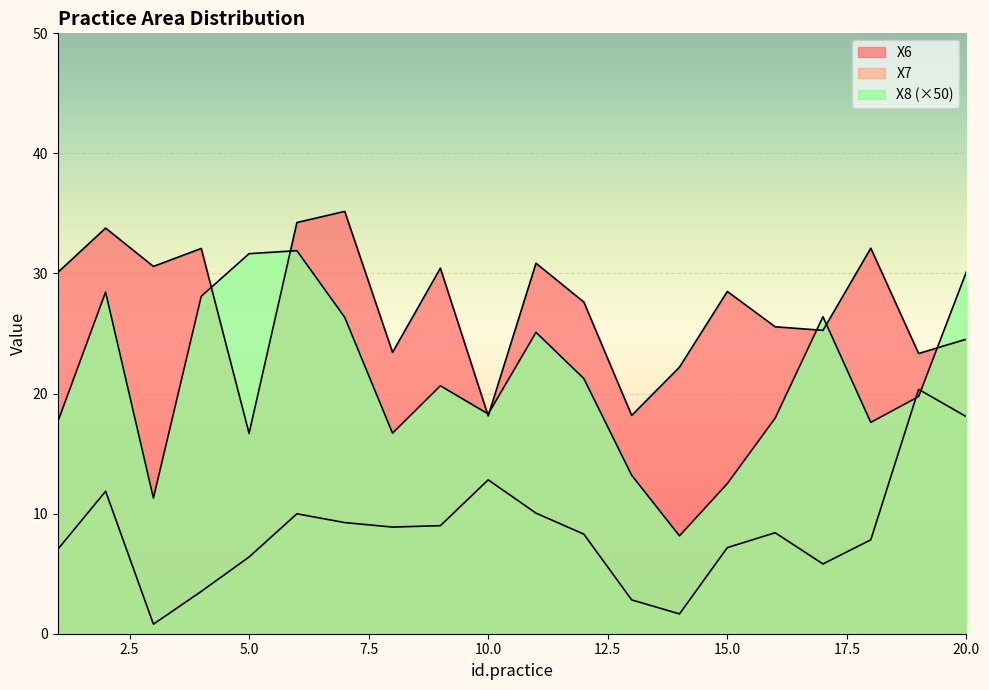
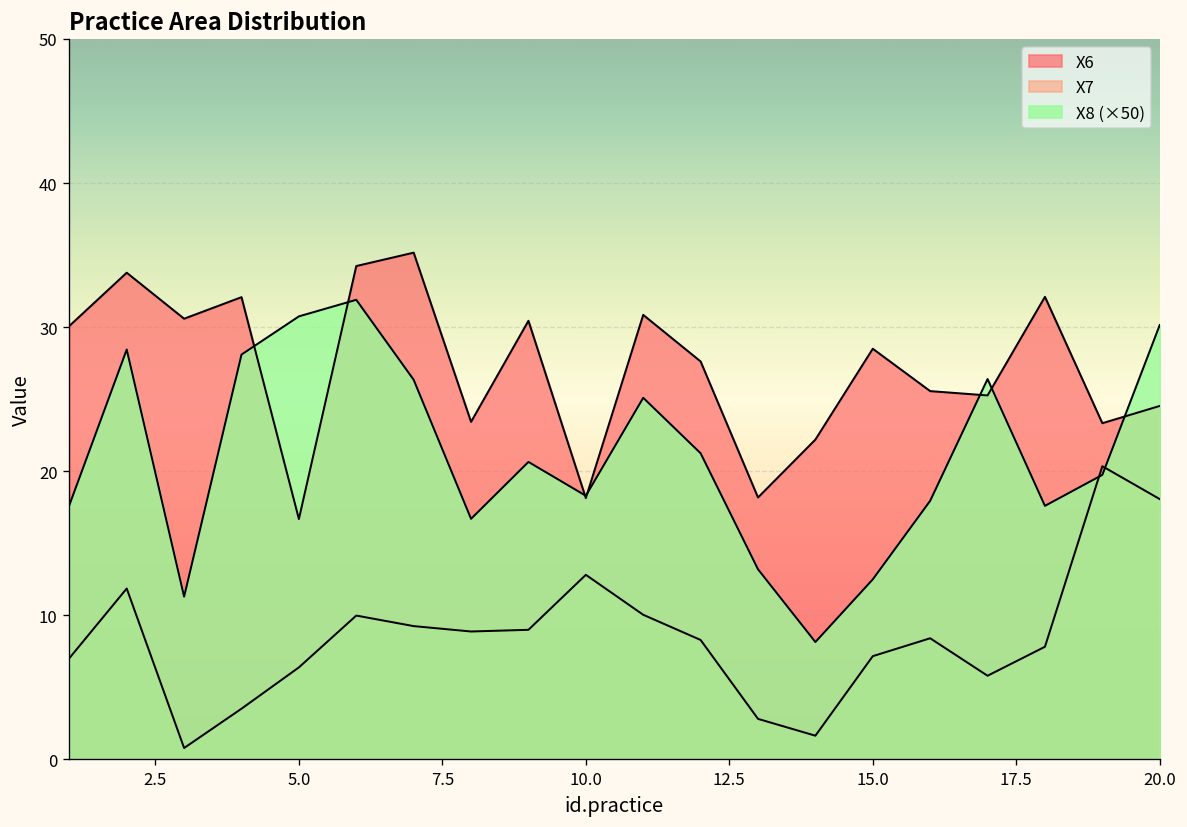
X8 (×50), 5.0: 31.7 -> 30.8
